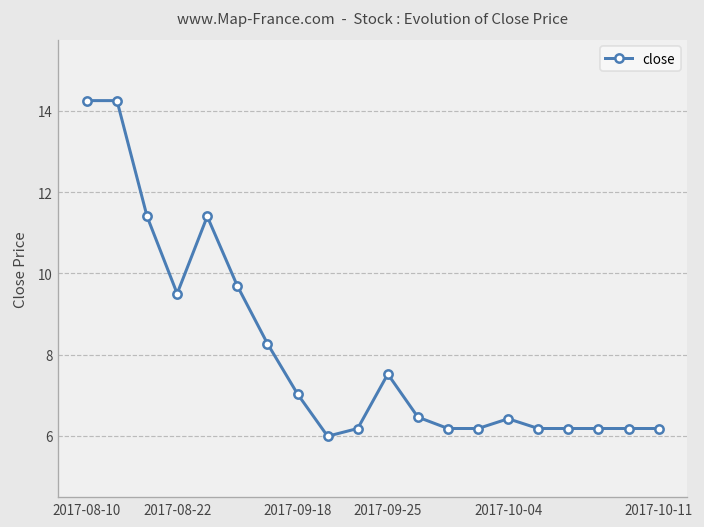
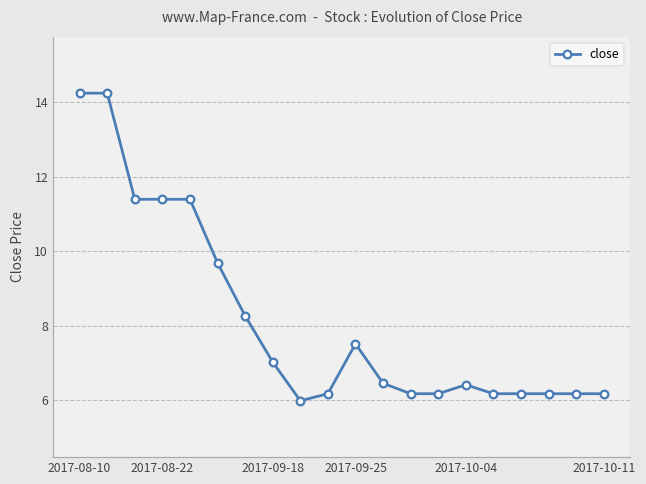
2017-08-22: 9.5 -> 11.4
